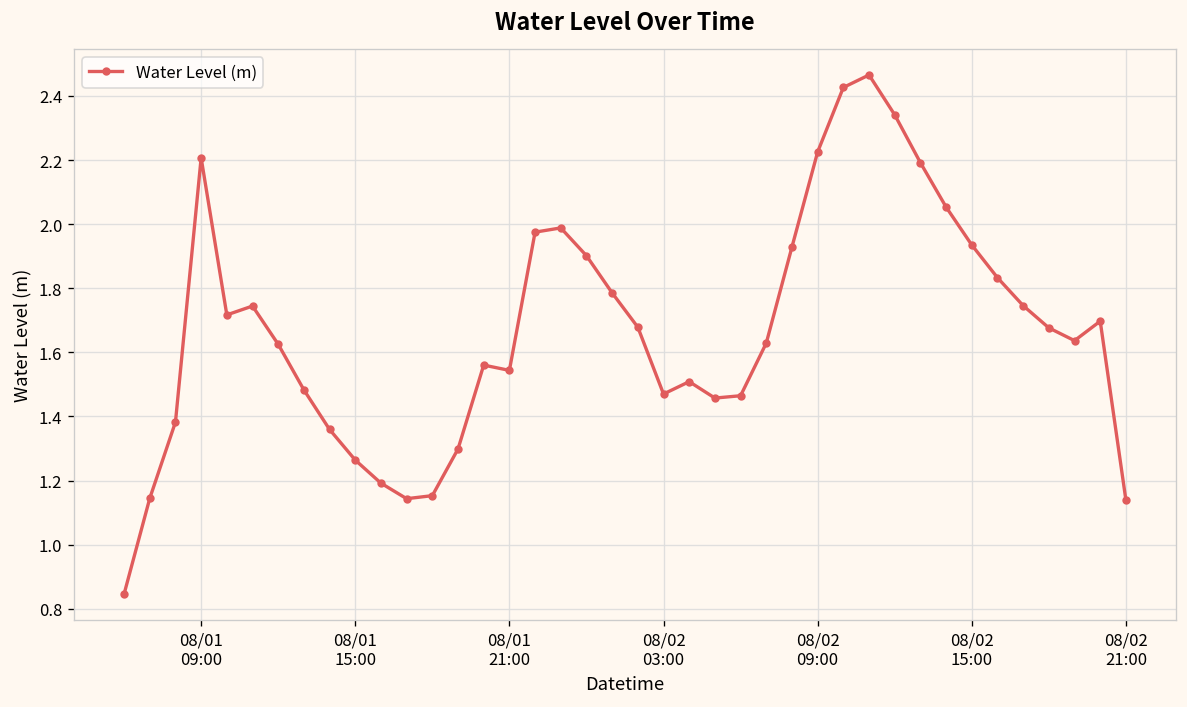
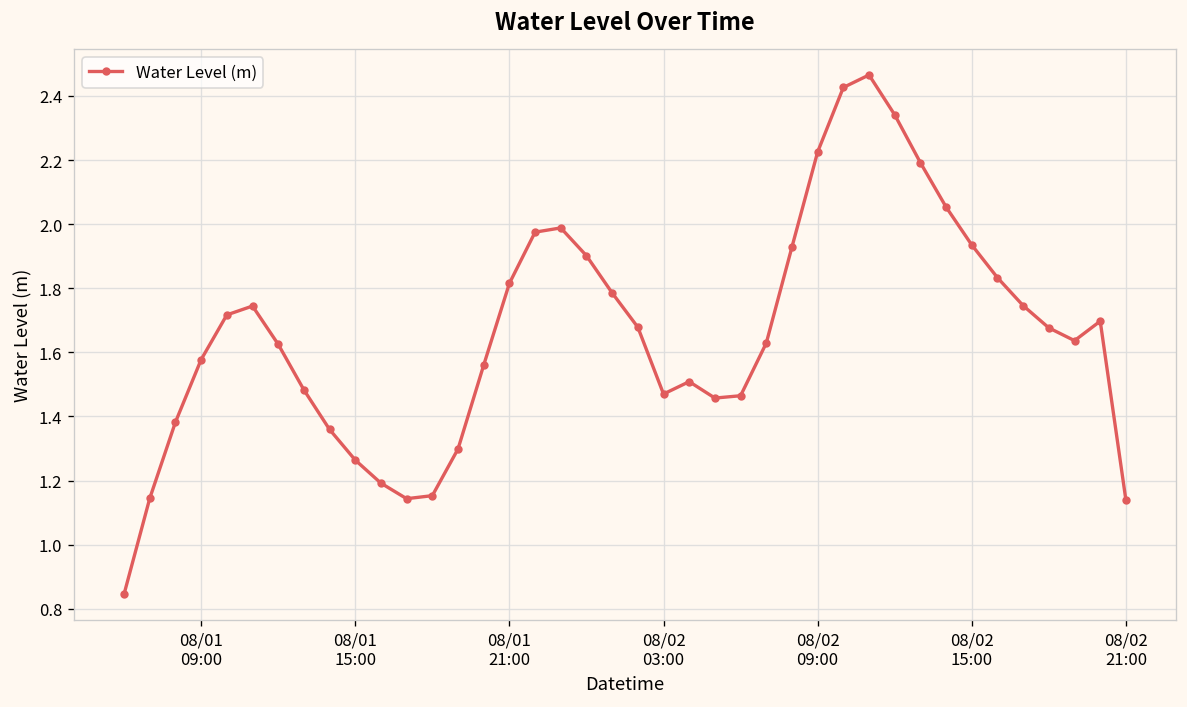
08/01 09:00: 2.21 -> 1.58
08/01 21:00: 1.54 -> 1.82
